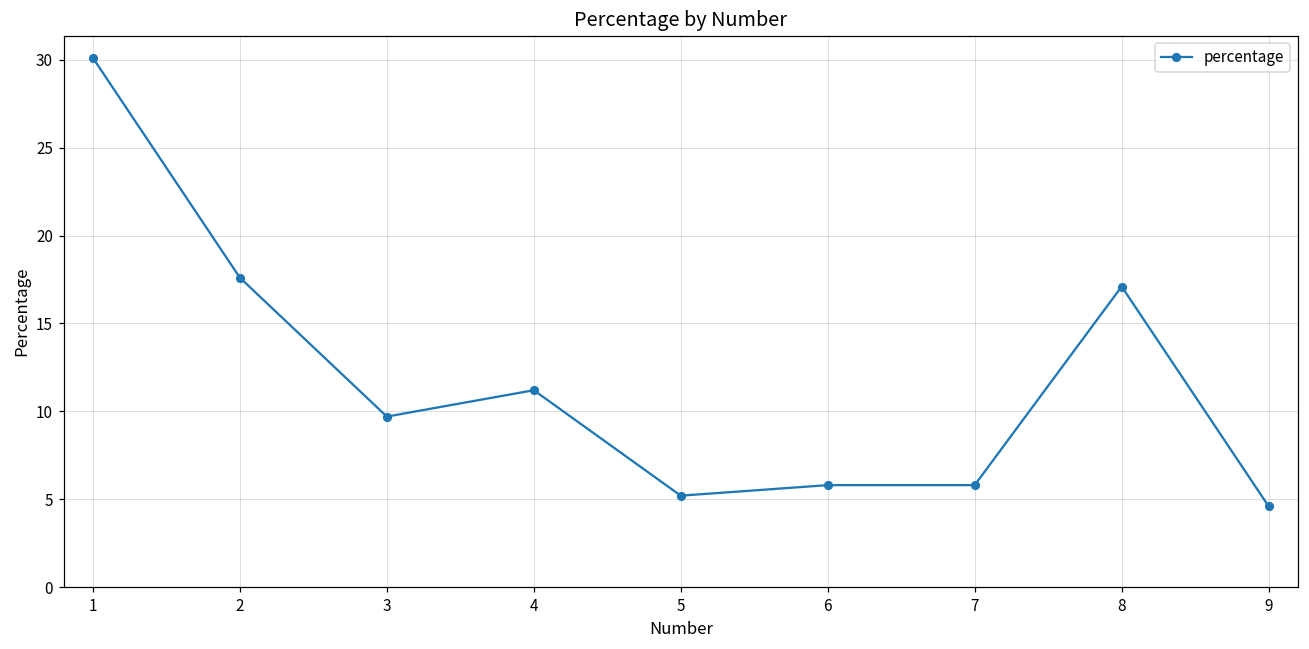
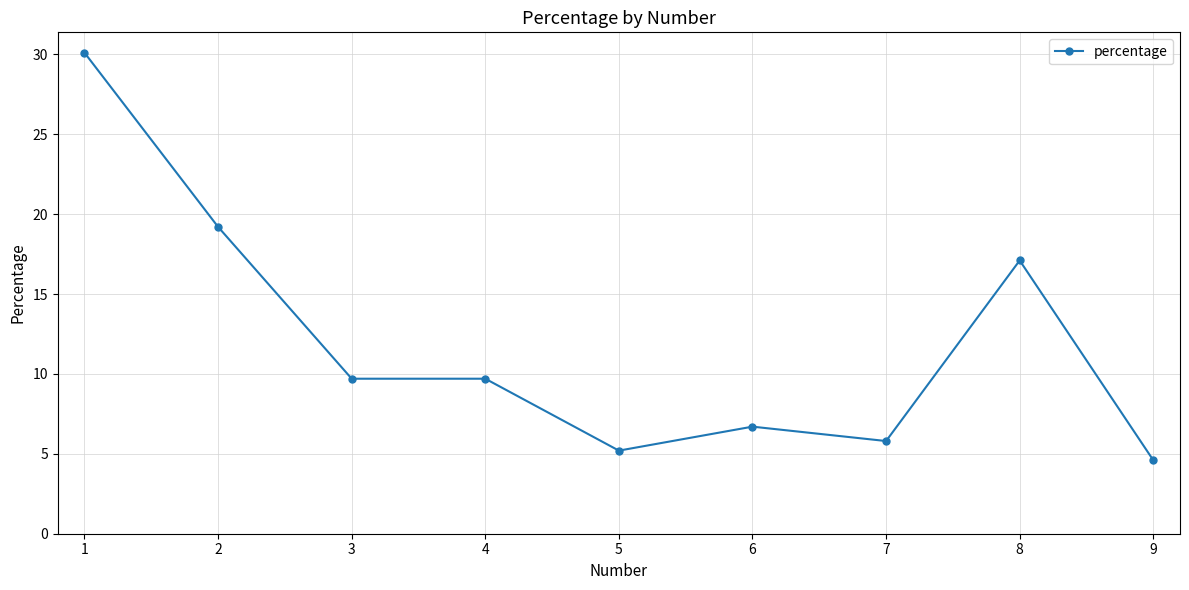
2: 17.6 -> 19.2
4: 11.2 -> 9.7
6: 5.8 -> 6.7
